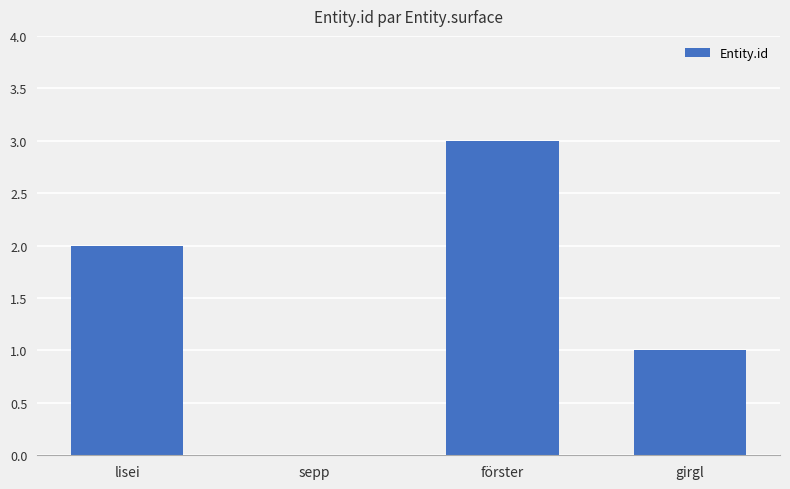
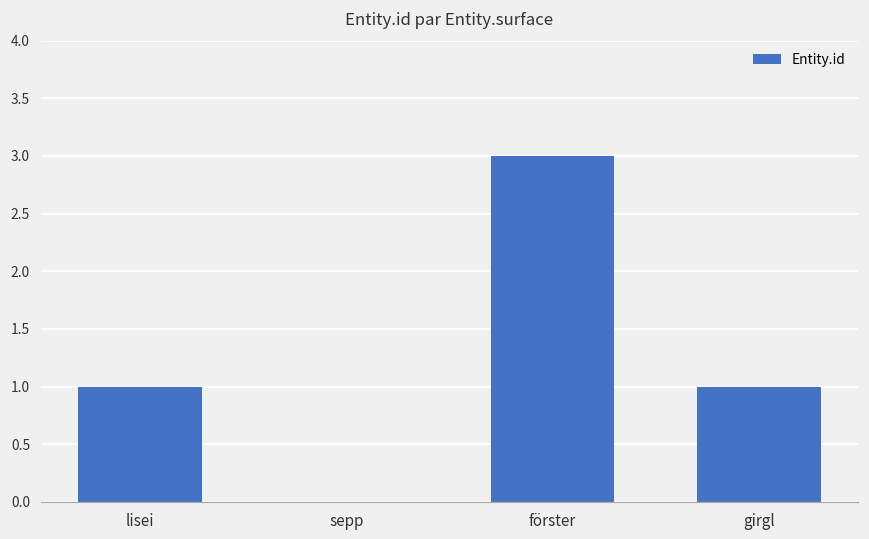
lisei: 2 -> 1
